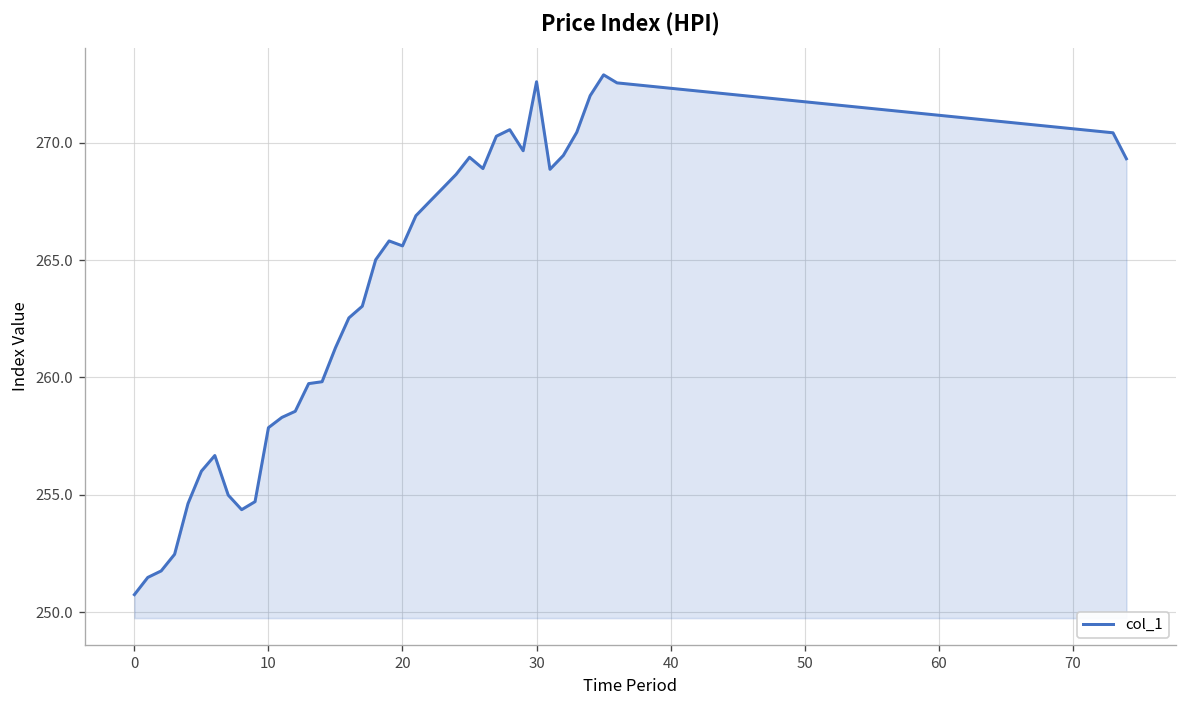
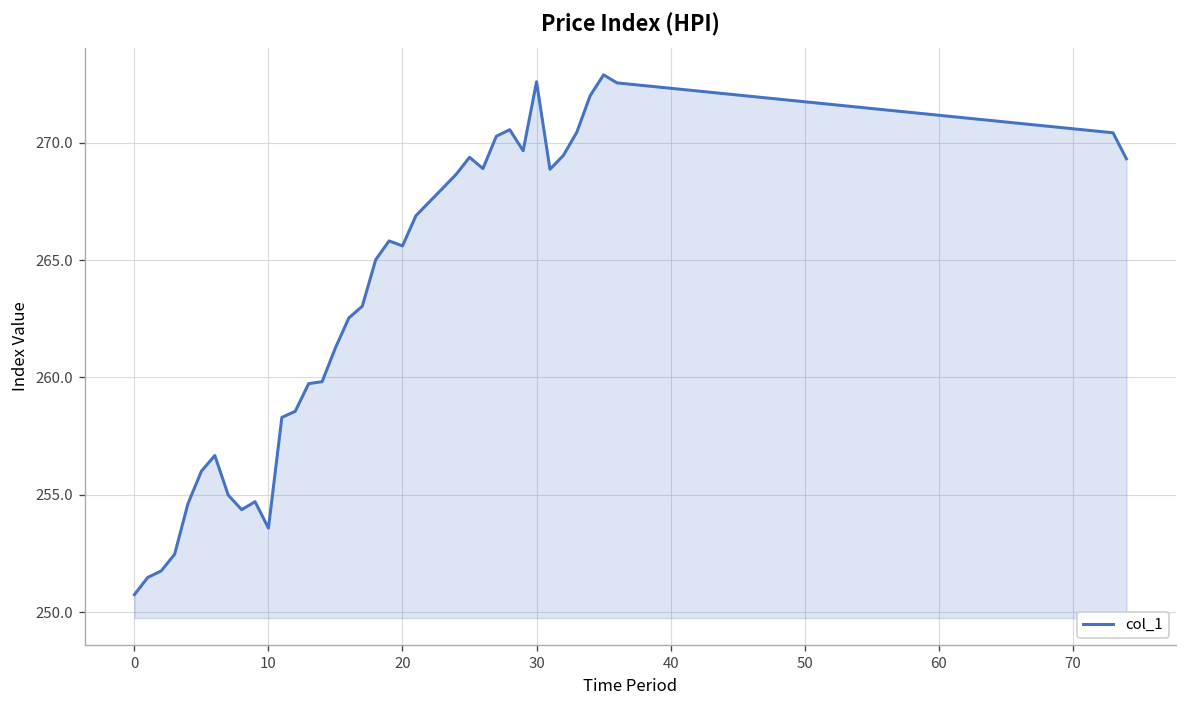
10: 257.9 -> 253.6
